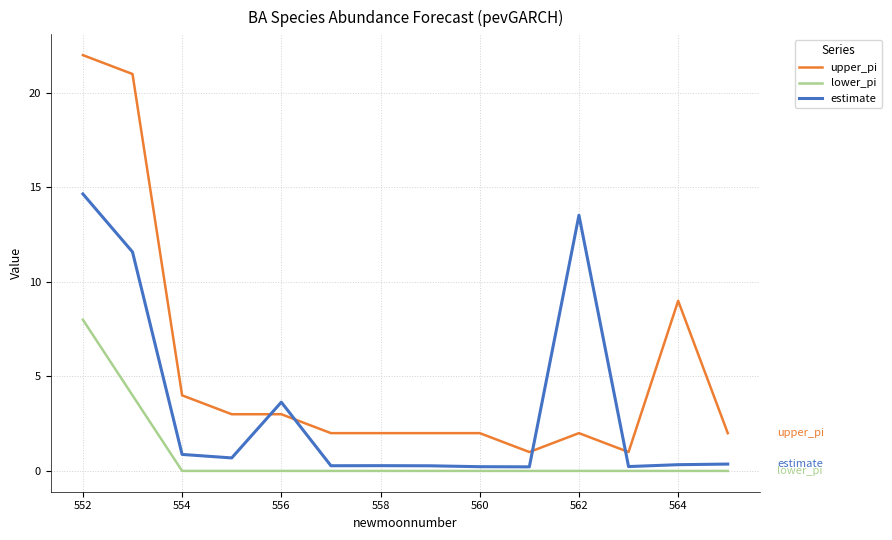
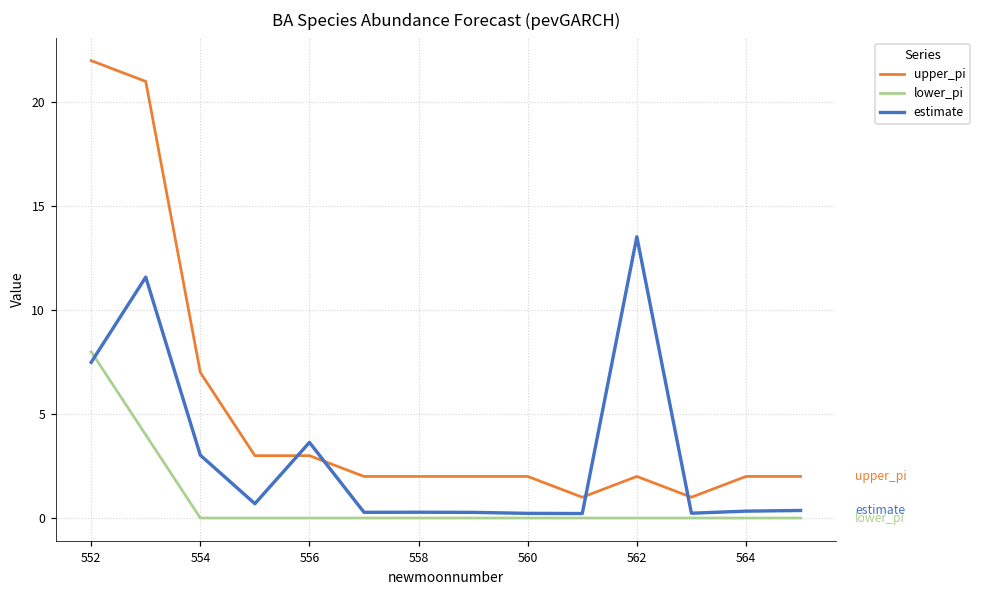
estimate, 552: 14.7 -> 7.5
upper_pi, 554: 4 -> 7
estimate, 554: 0.9 -> 3.0
upper_pi, 564: 9 -> 2
